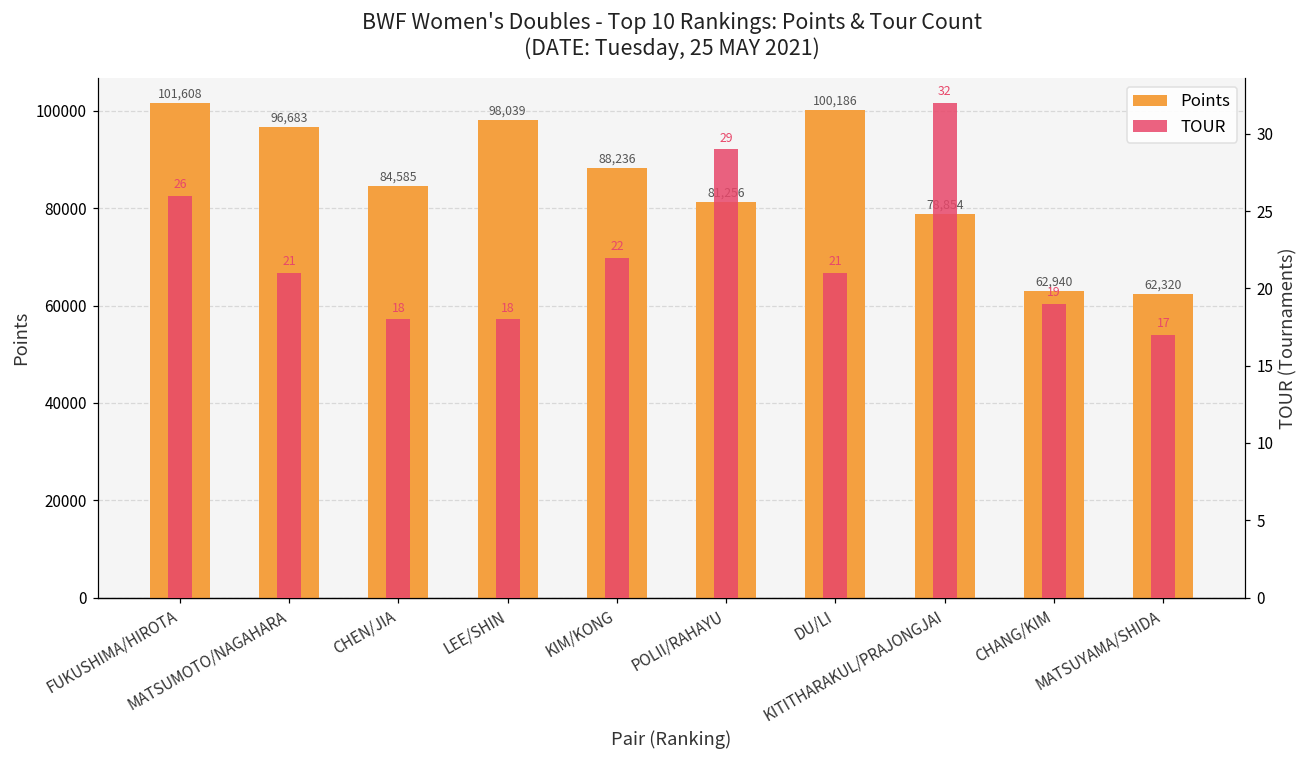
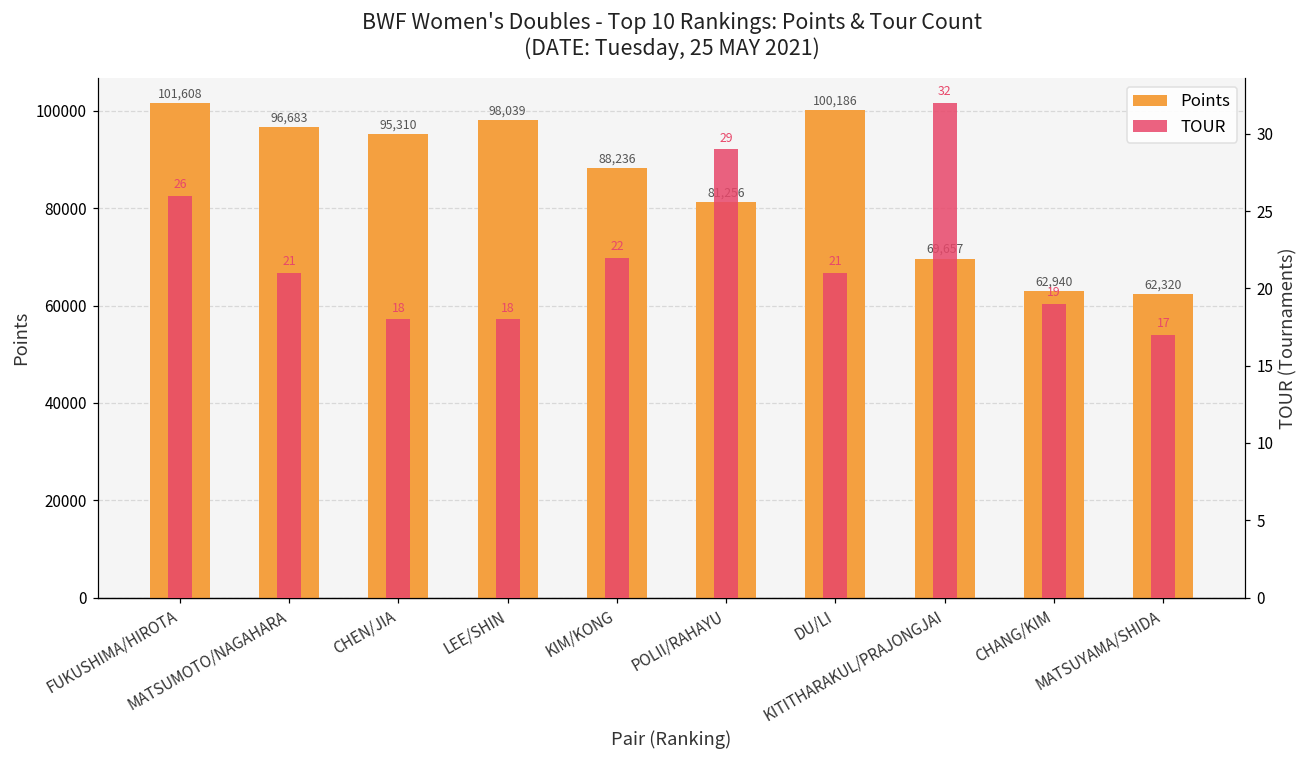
Points, CHEN/JIA: 84,585 -> 95,310
Points, KITITHARAKUL/PRAJONGJAI: 78,854 -> 69,657
